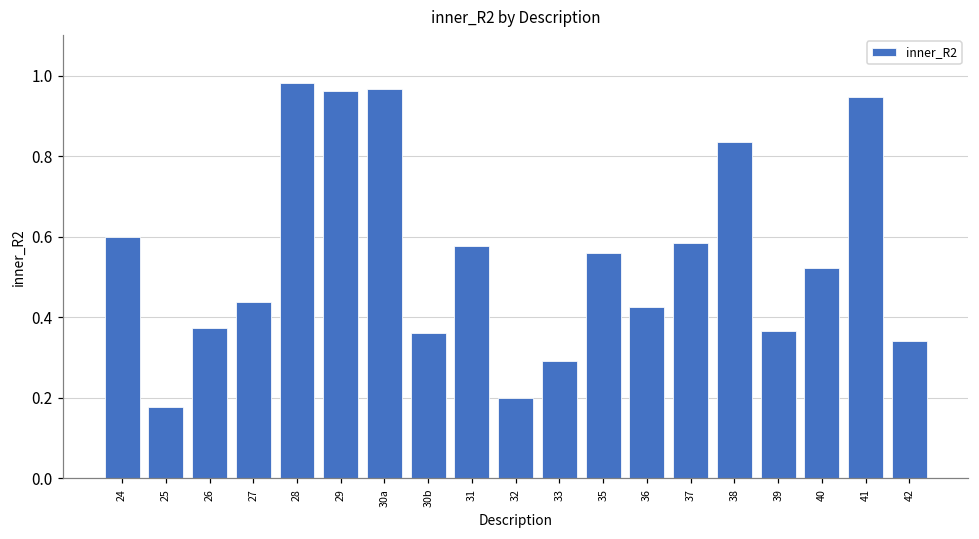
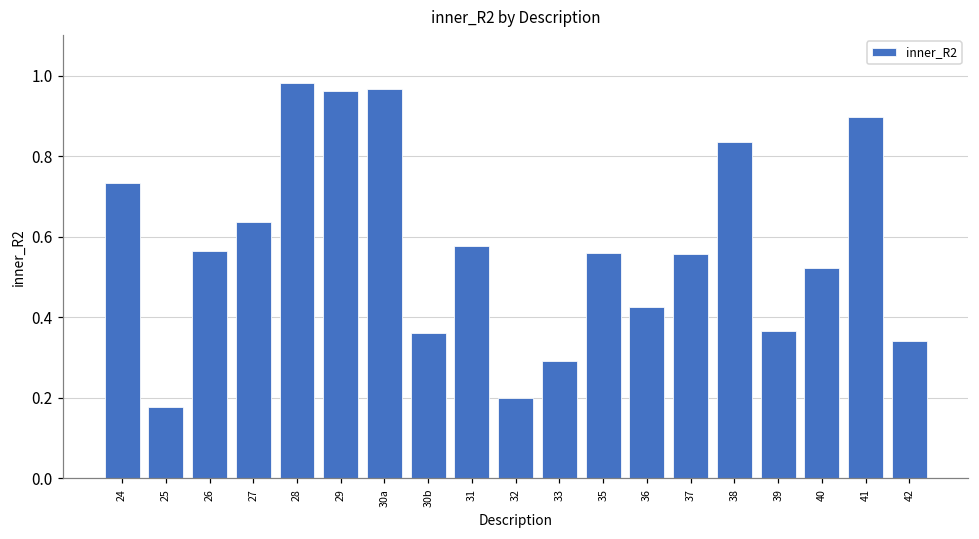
24: 0.60 -> 0.73
26: 0.37 -> 0.56
27: 0.44 -> 0.64
37: 0.58 -> 0.56
41: 0.95 -> 0.90
